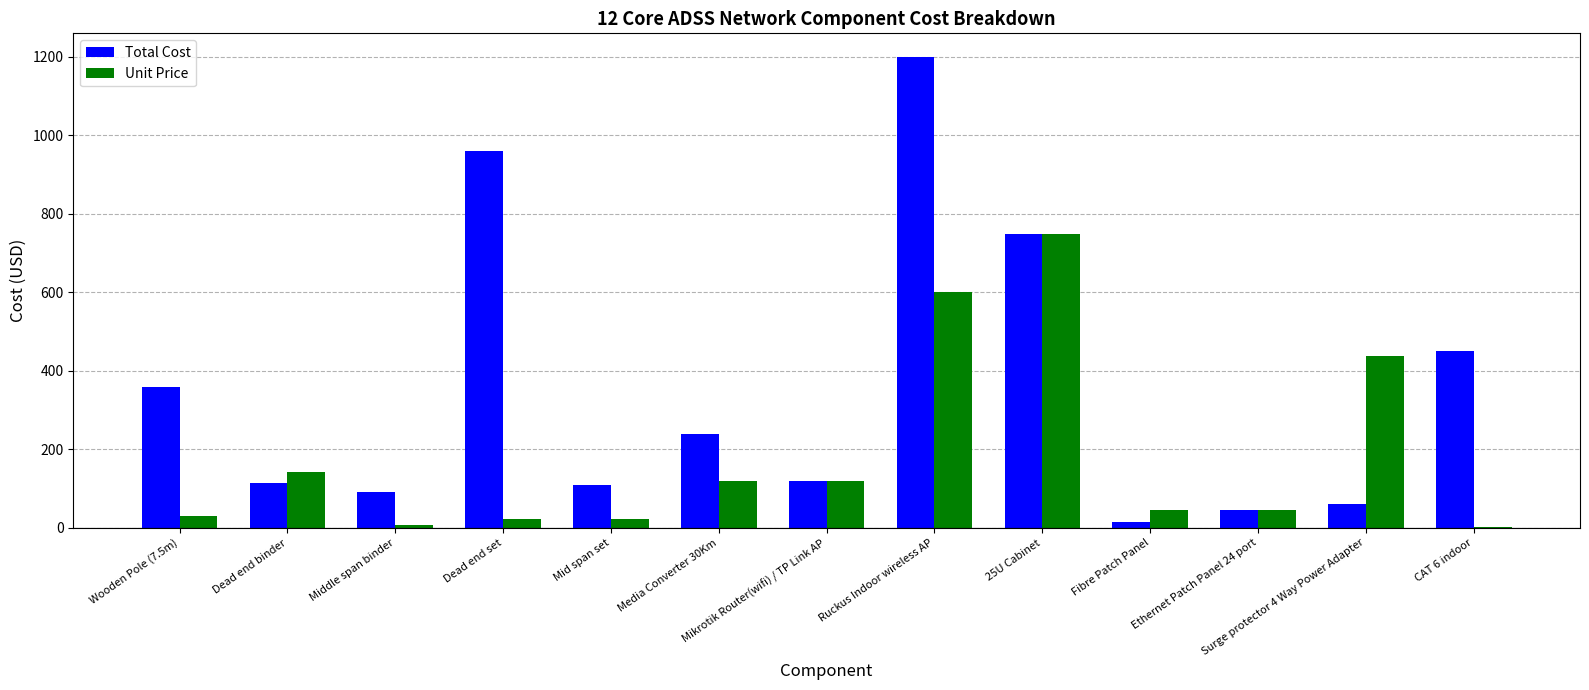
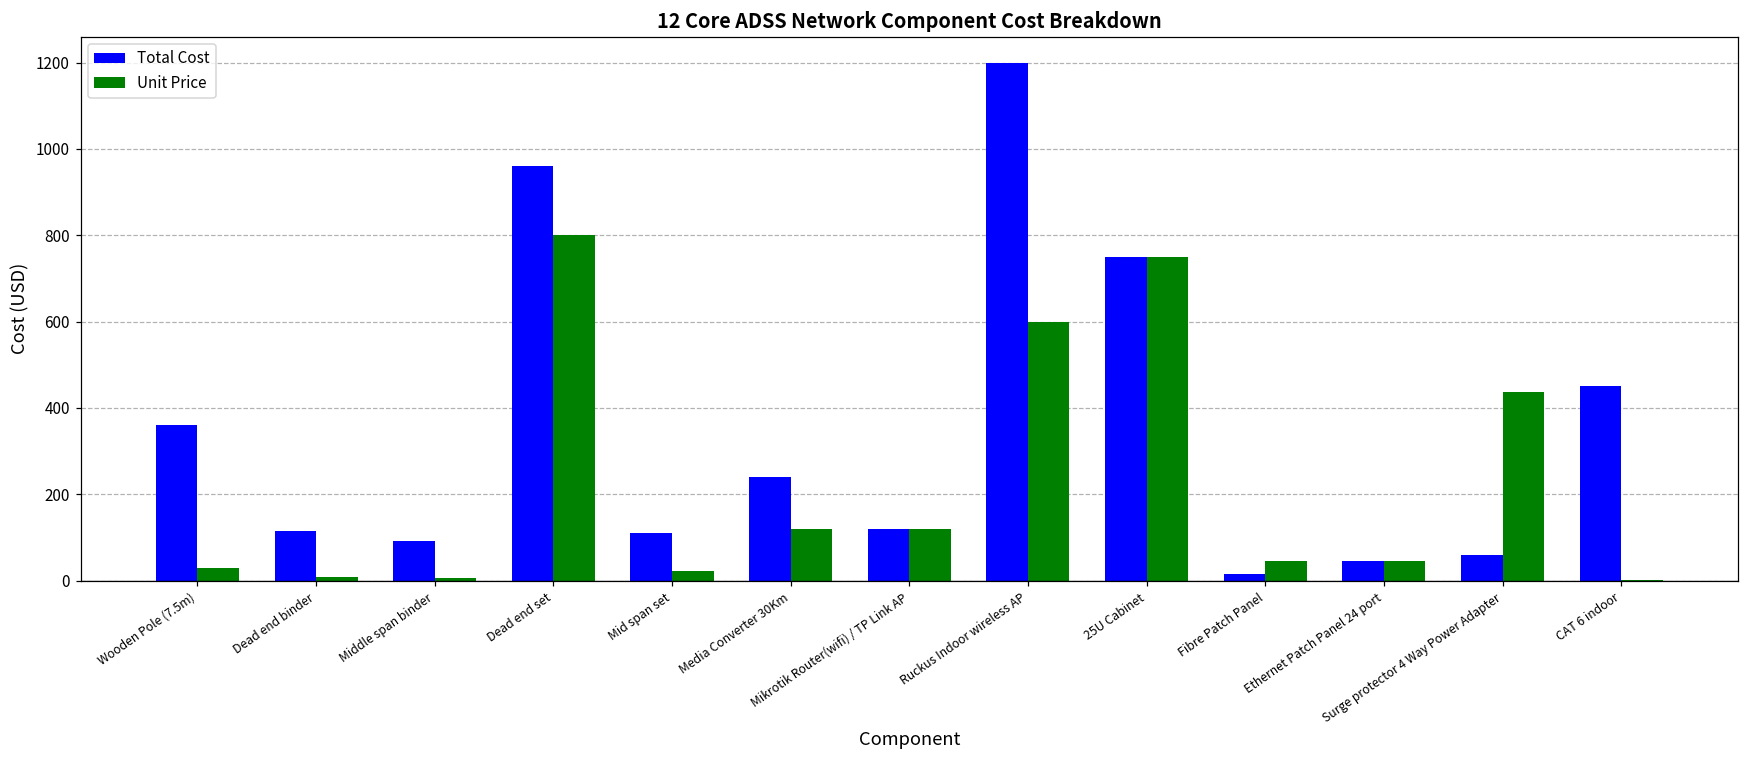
Unit Price, Dead end binder: 140 -> 10
Unit Price, Dead end set: 20 -> 800
